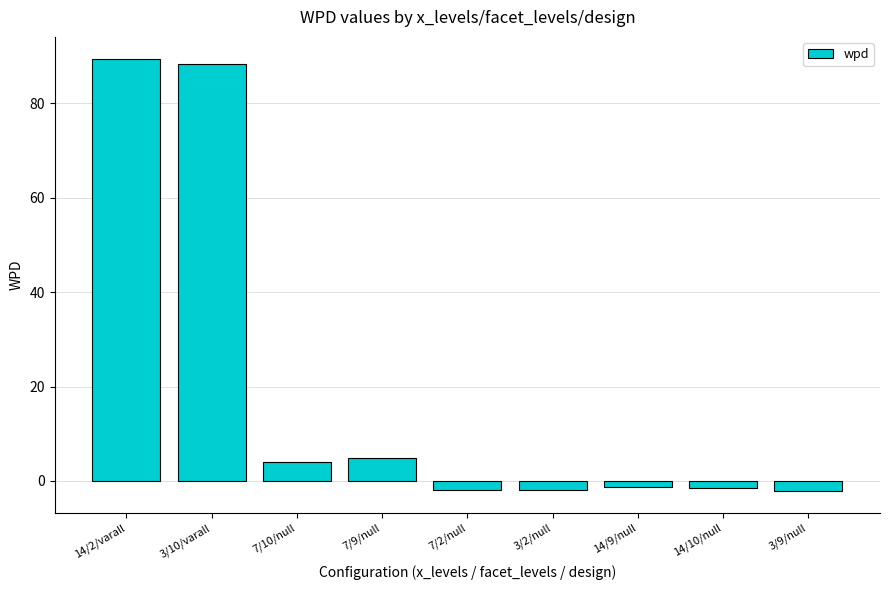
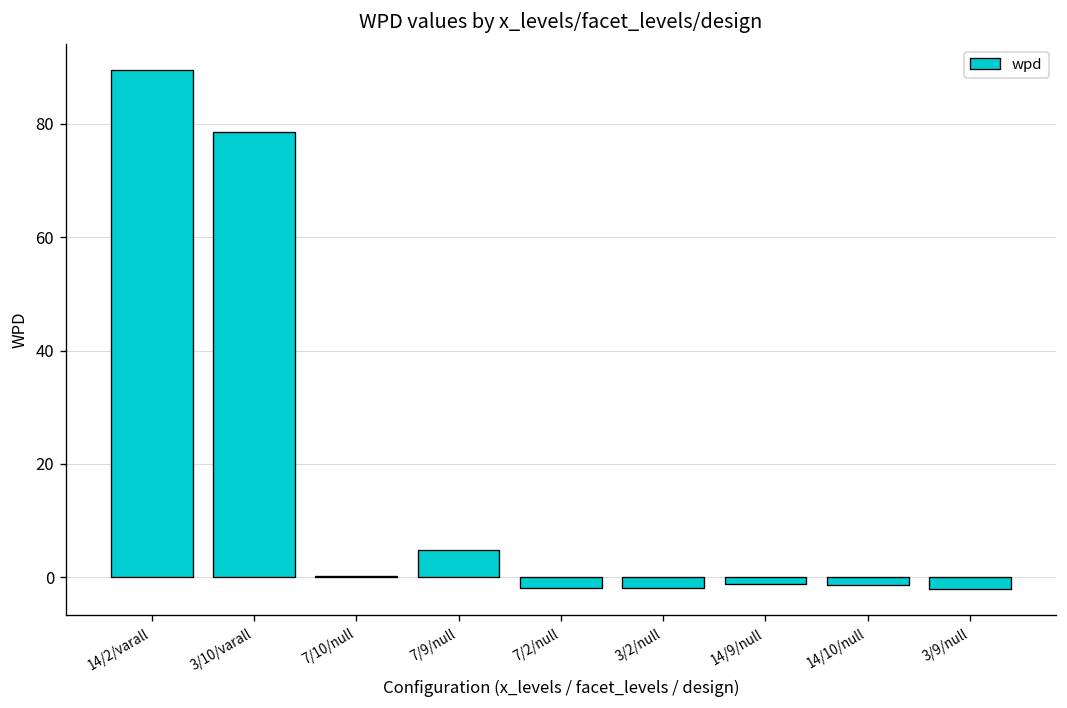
3/10/varall: 88 -> 79
7/10/null: 4 -> 0
